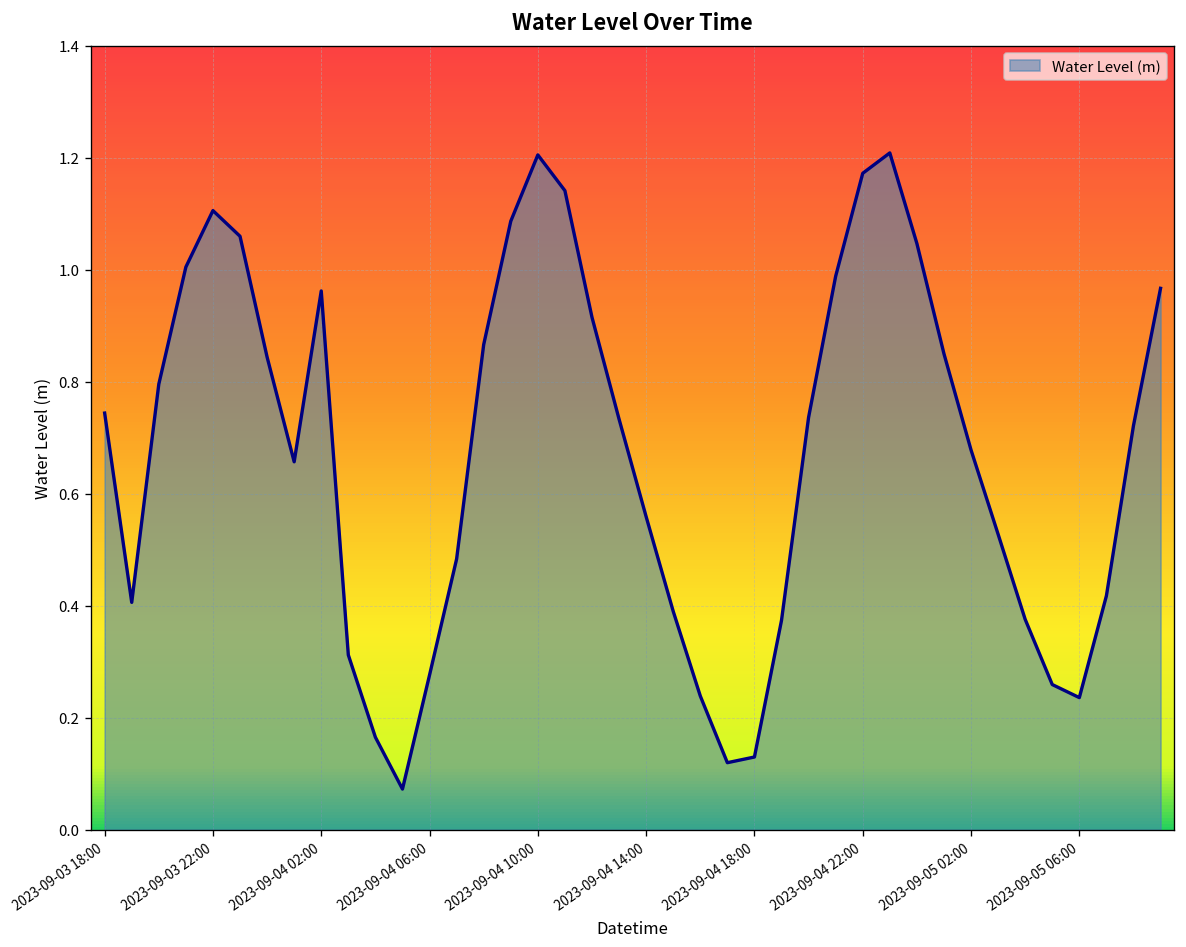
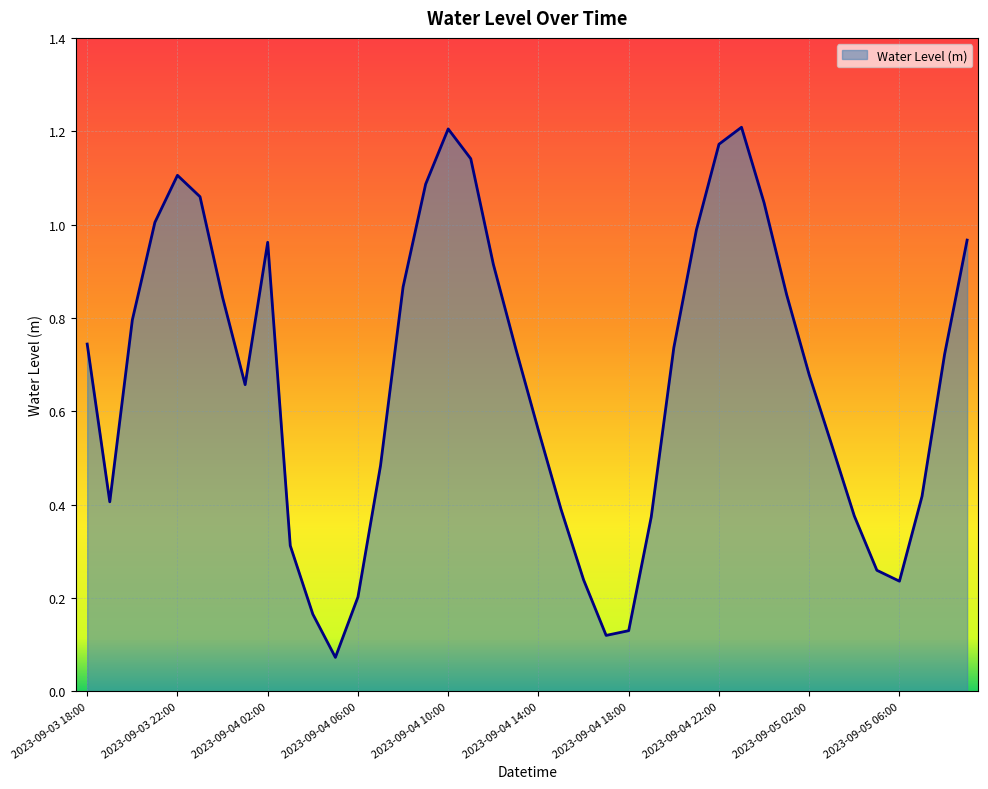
2023-09-04 06:00: 0.28 -> 0.20
